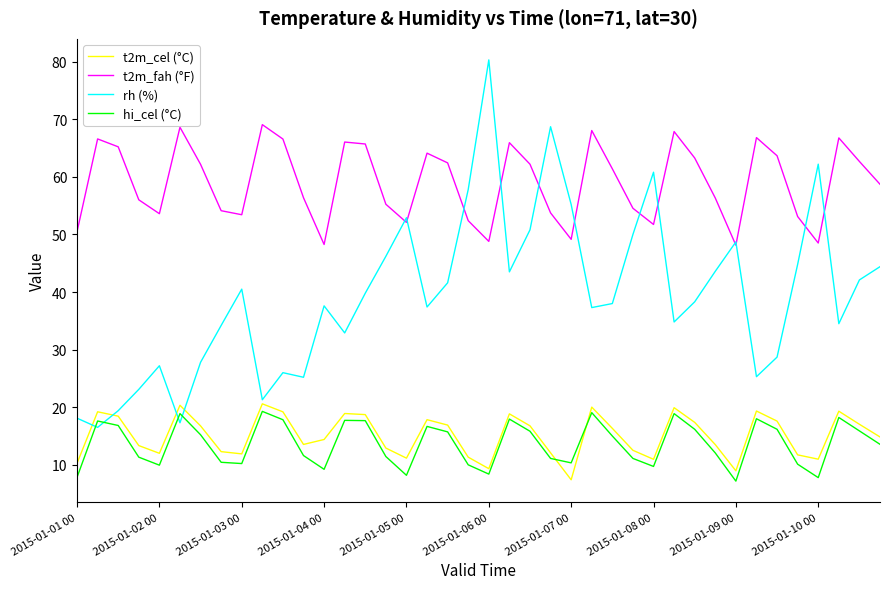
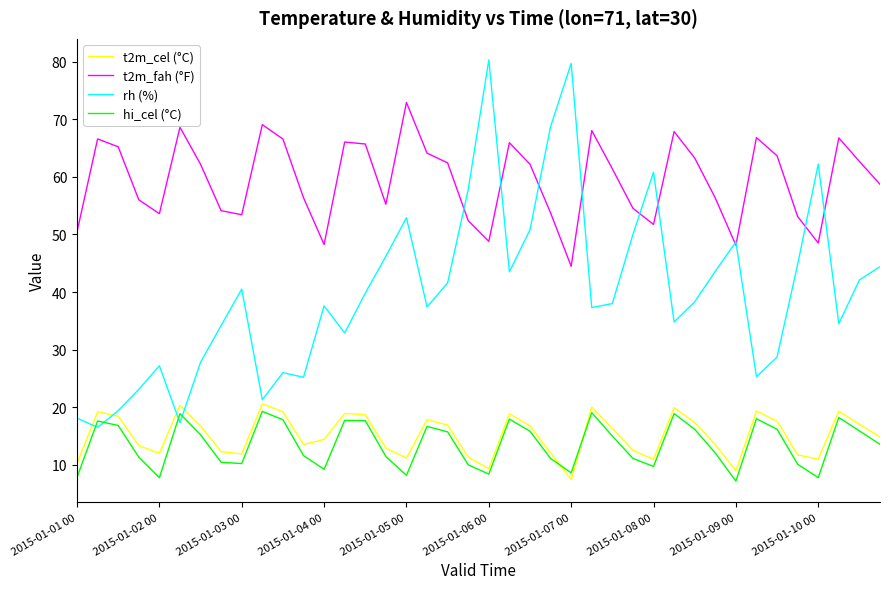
hi_cel (°C), 2015-01-02 00: 10 -> 8
t2m_fah (°F), 2015-01-05 00: 52 -> 73
t2m_fah (°F), 2015-01-07 00: 49 -> 44
rh (%), 2015-01-07 00: 55 -> 80
hi_cel (°C), 2015-01-07 00: 10 -> 9
